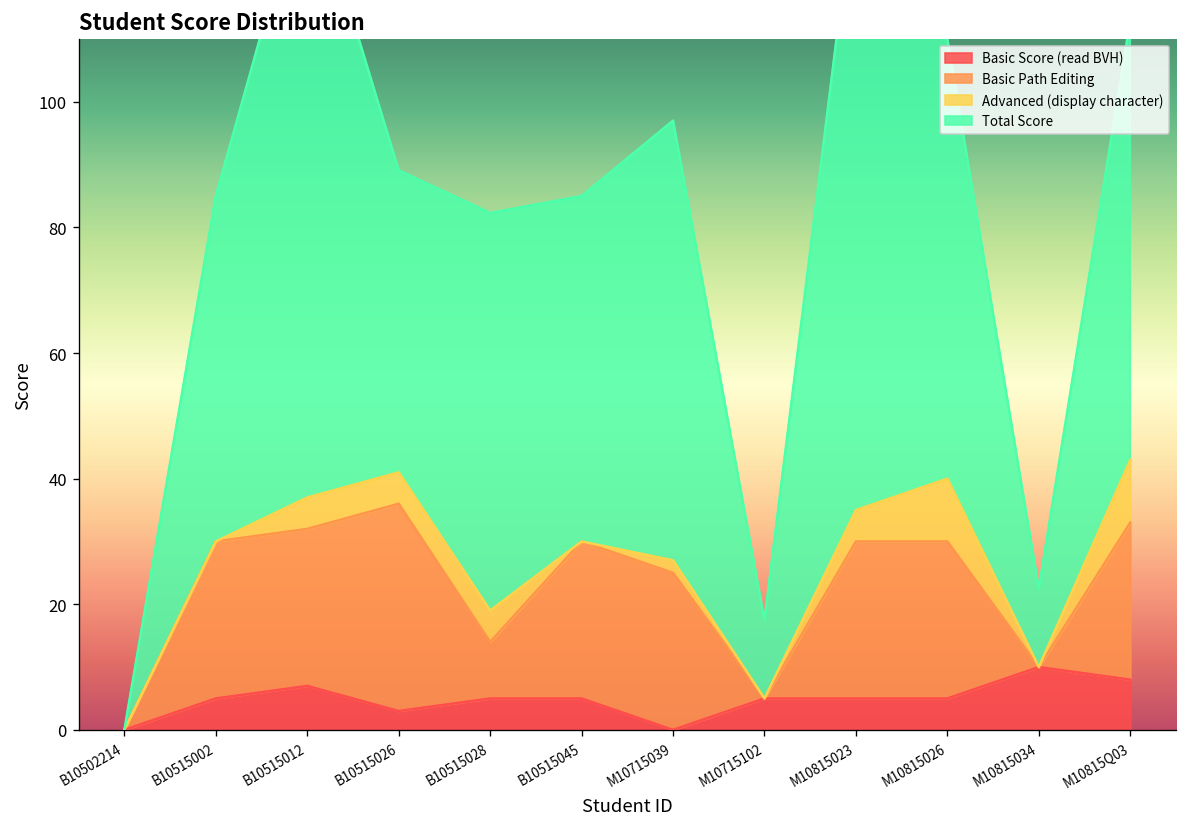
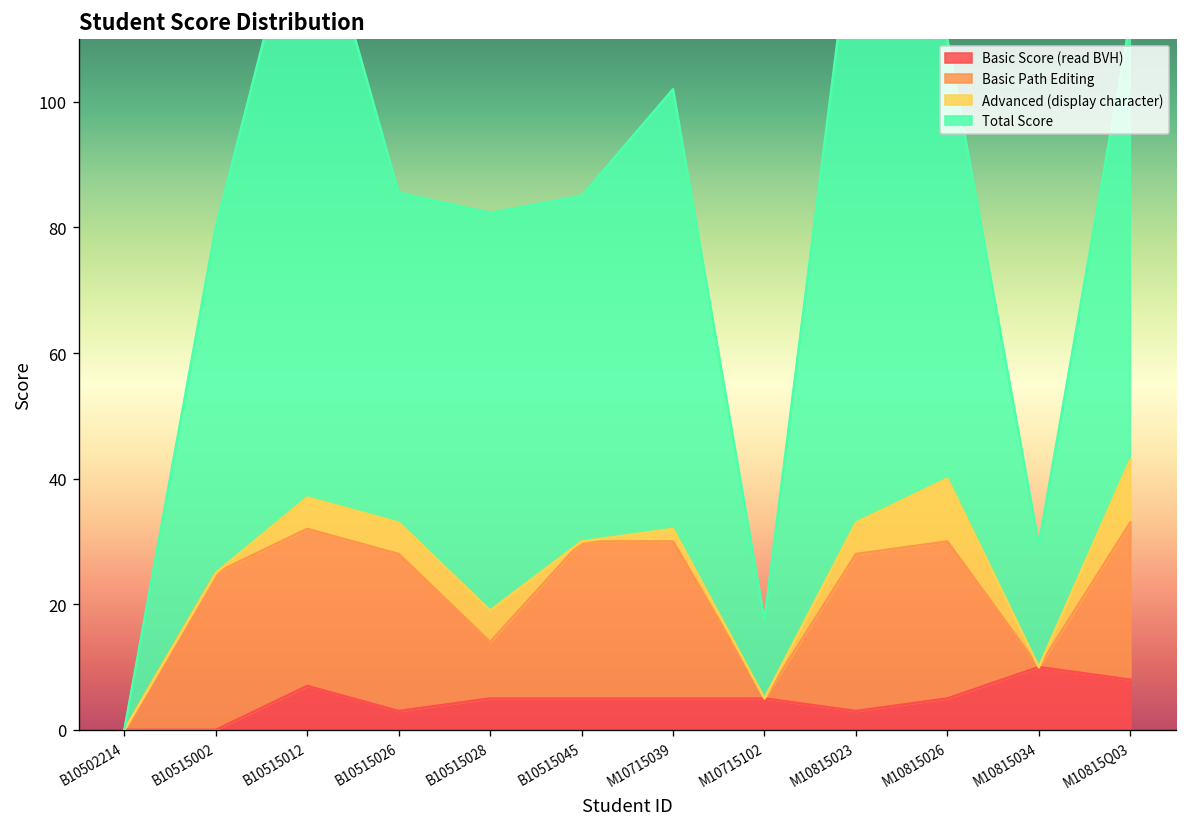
Basic Score (read BVH), B10515002: 5 -> 0
Basic Path Editing, B10515026: 33 -> 25
Total Score, B10515026: 48 -> 53
Basic Score (read BVH), M10715039: 0 -> 5
Basic Score (read BVH), M10815023: 5 -> 3
Total Score, M10815034: 13 -> 20
